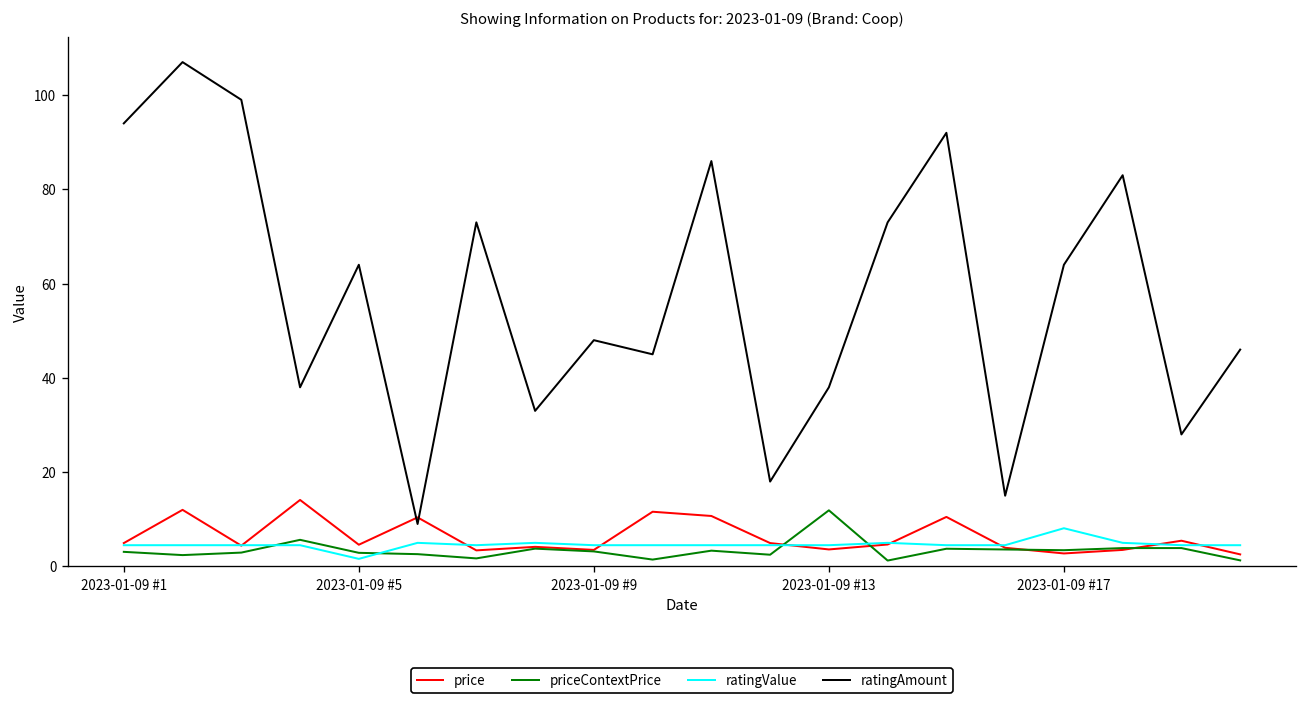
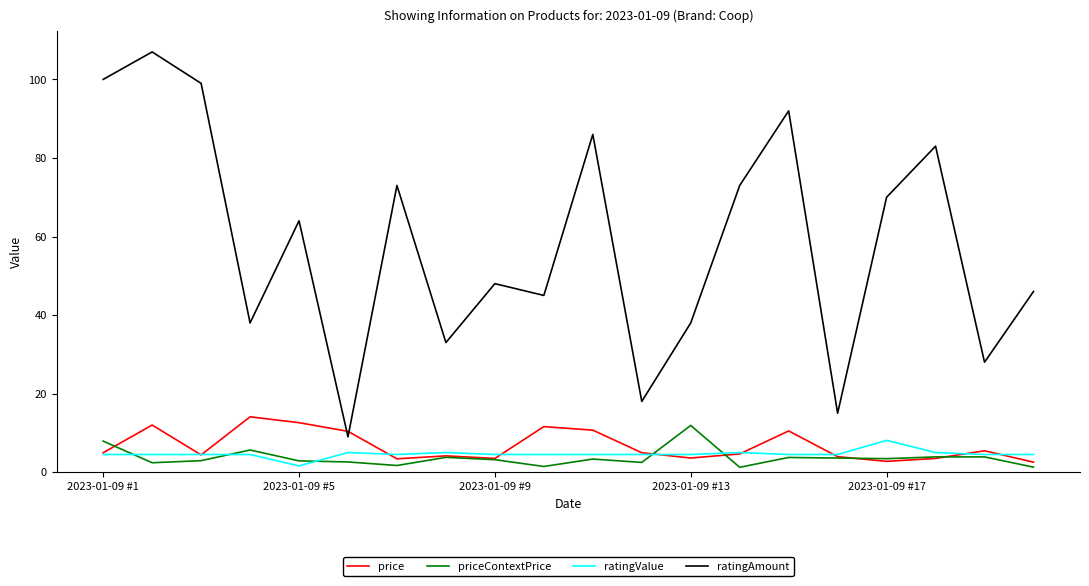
priceContextPrice, 2023-01-09 #1: 3 -> 8
ratingAmount, 2023-01-09 #1: 94 -> 100
price, 2023-01-09 #5: 5 -> 13
ratingAmount, 2023-01-09 #17: 64 -> 70
